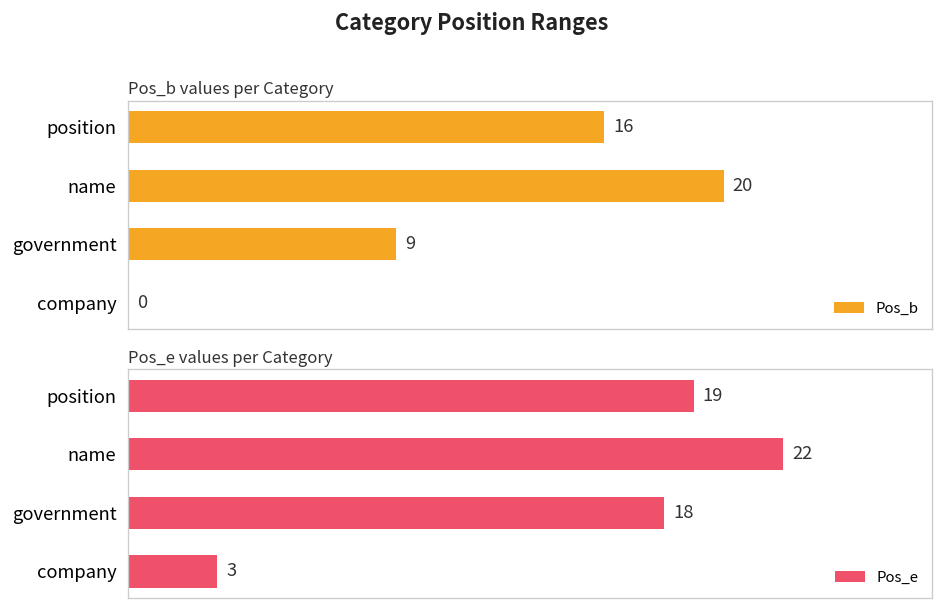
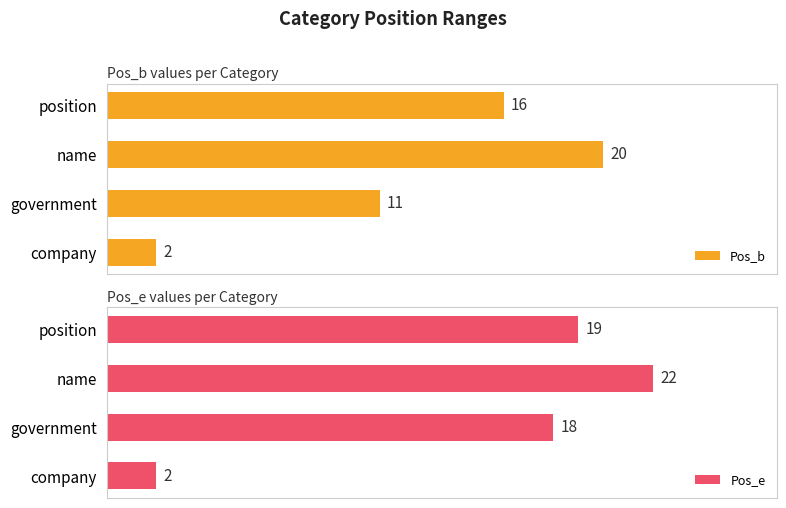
Pos_b values per Category, government: 9 -> 11
Pos_b values per Category, company: 0 -> 2
Pos_e values per Category, company: 3 -> 2
